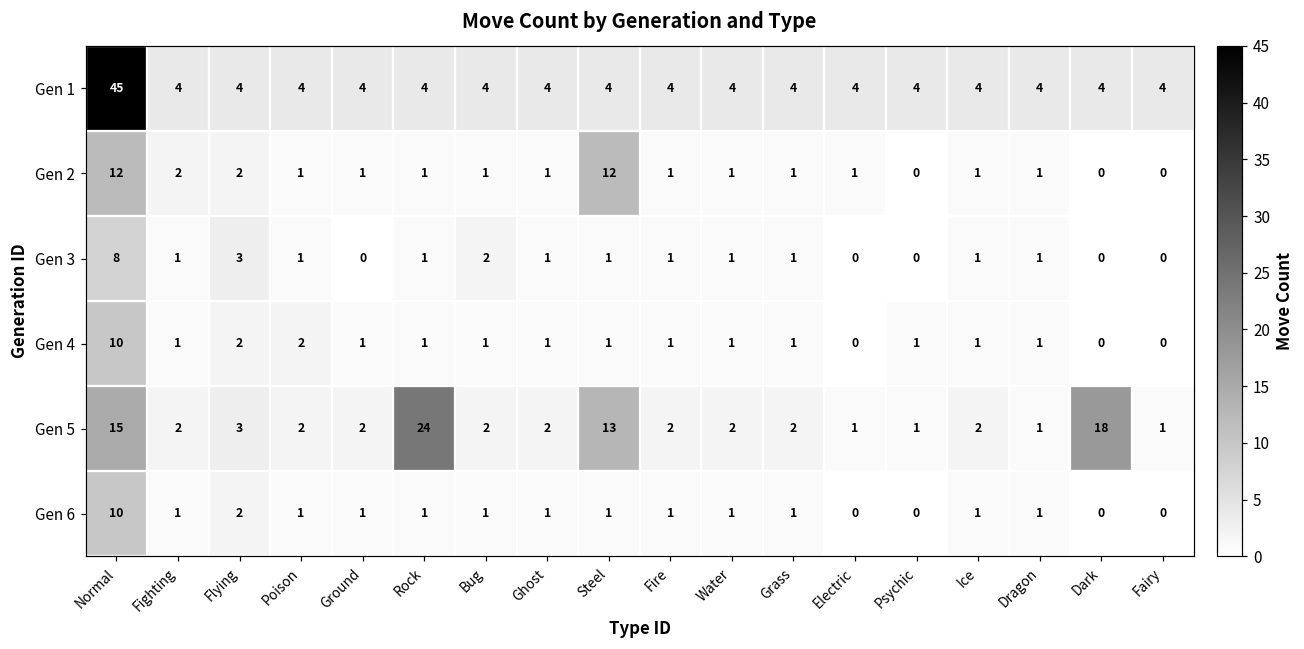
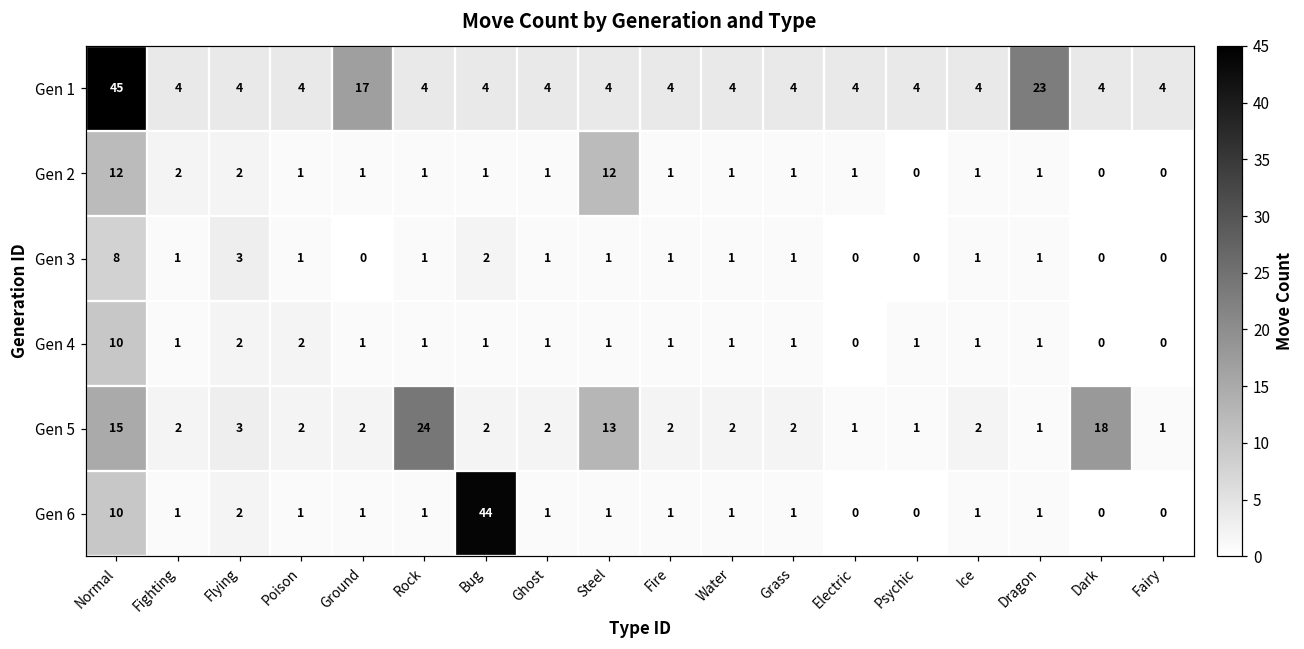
Gen 1, Ground: 4 -> 17
Gen 1, Dragon: 4 -> 23
Gen 6, Bug: 1 -> 44
